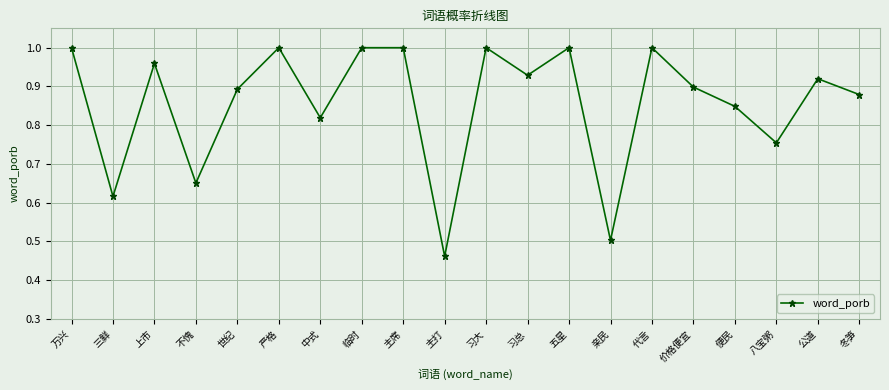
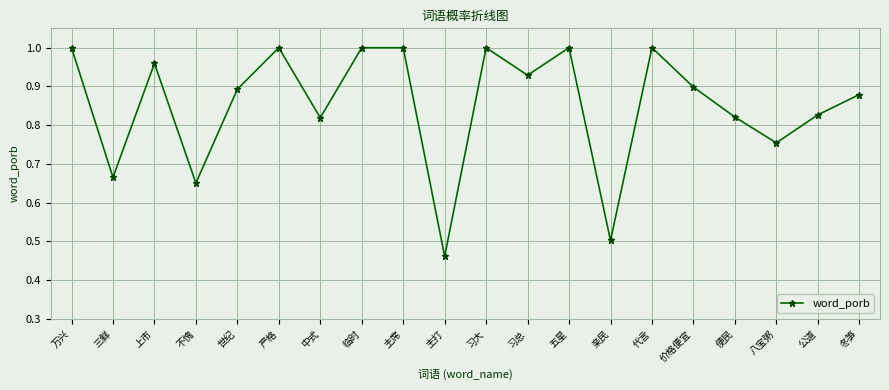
三鲜: 0.62 -> 0.67
便民: 0.85 -> 0.82
公道: 0.92 -> 0.83
